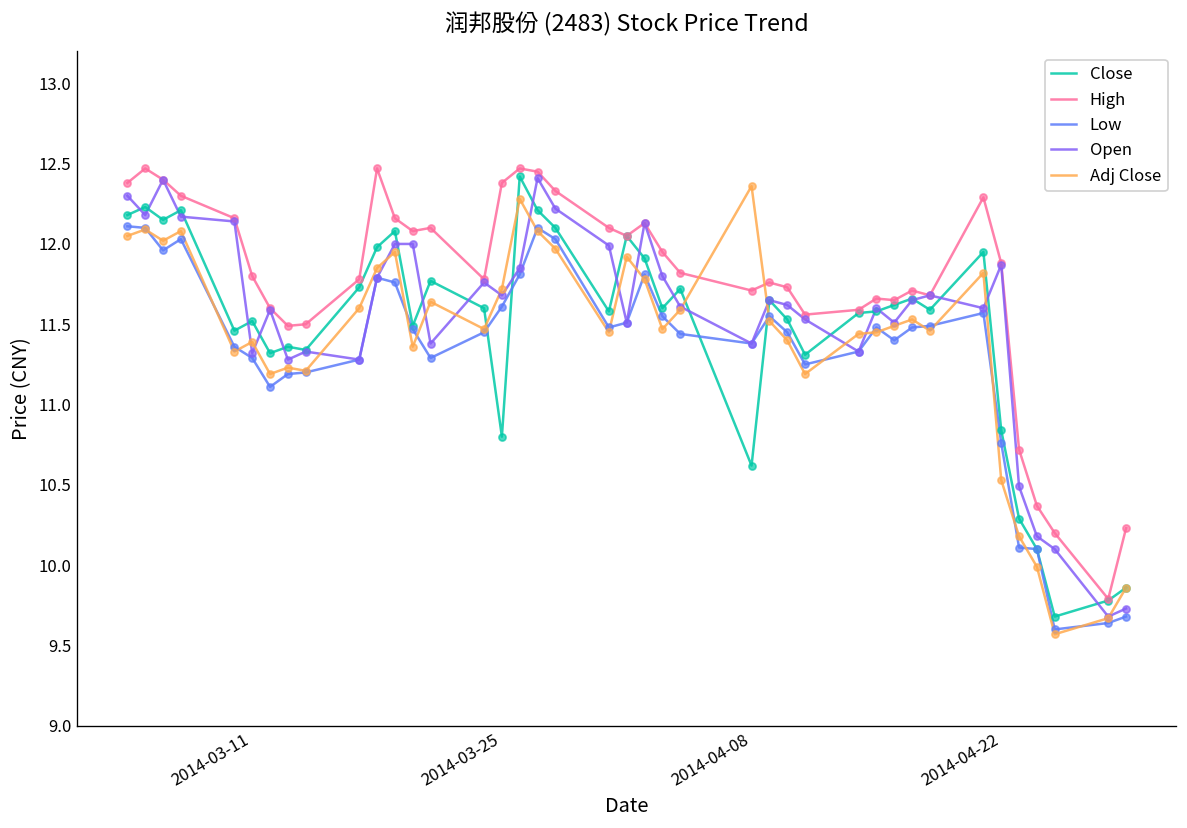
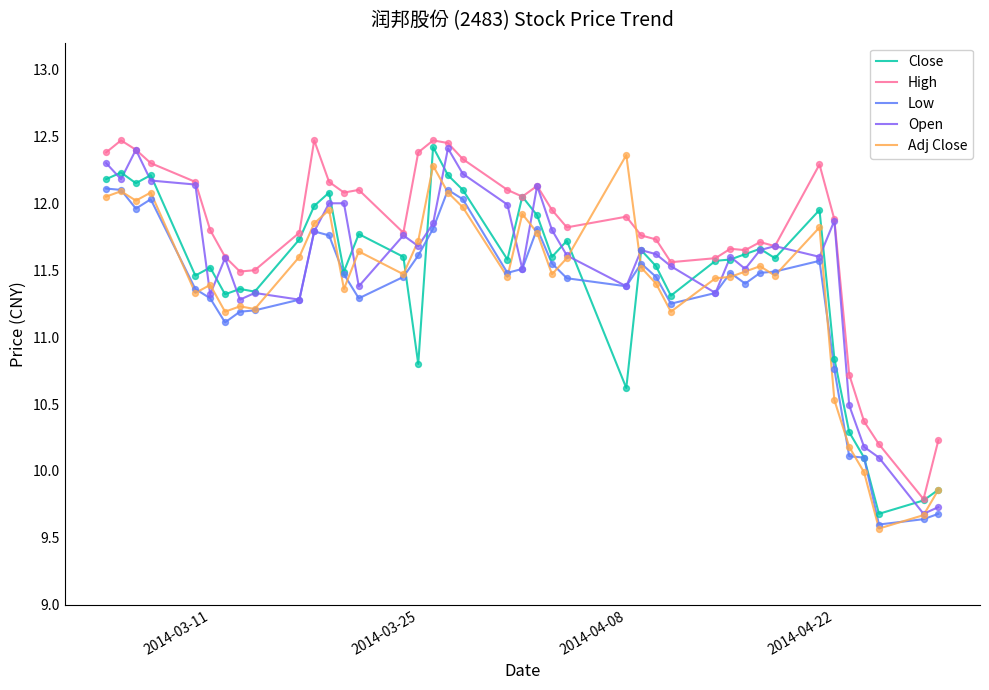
High, 2014-04-08: 11.71 -> 11.90
